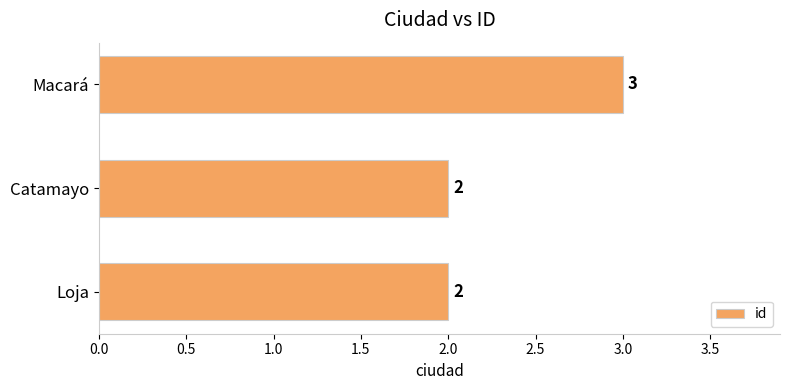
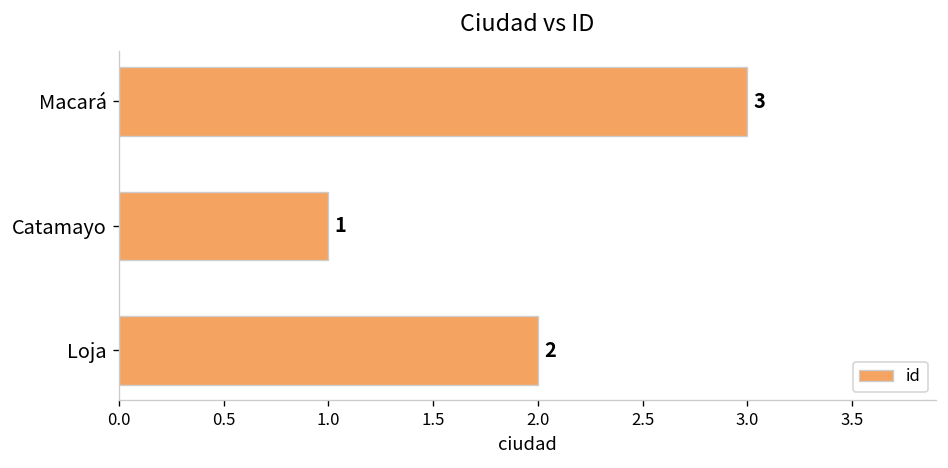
Catamayo: 2 -> 1
